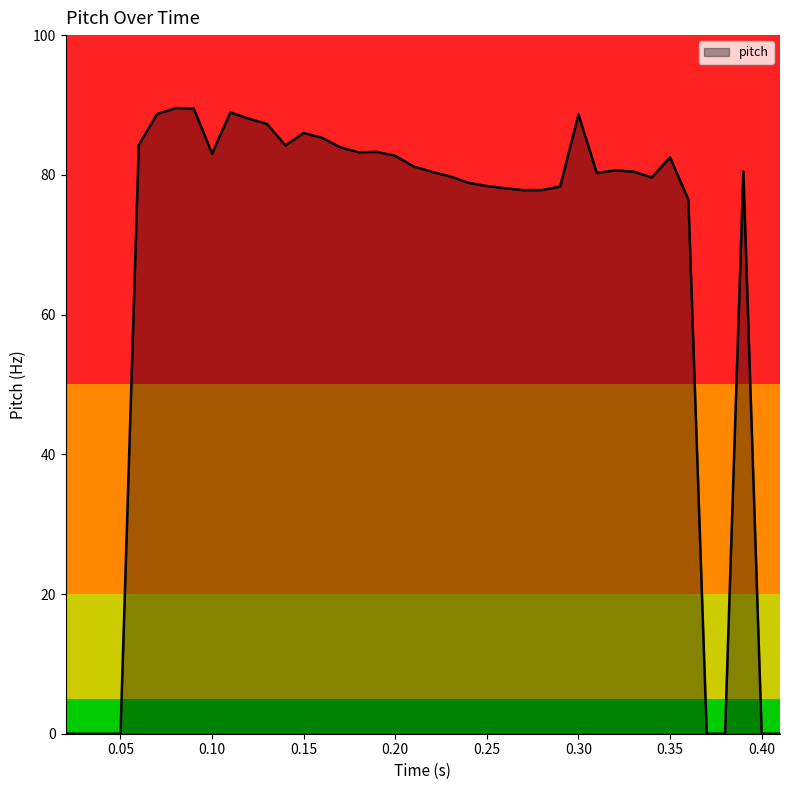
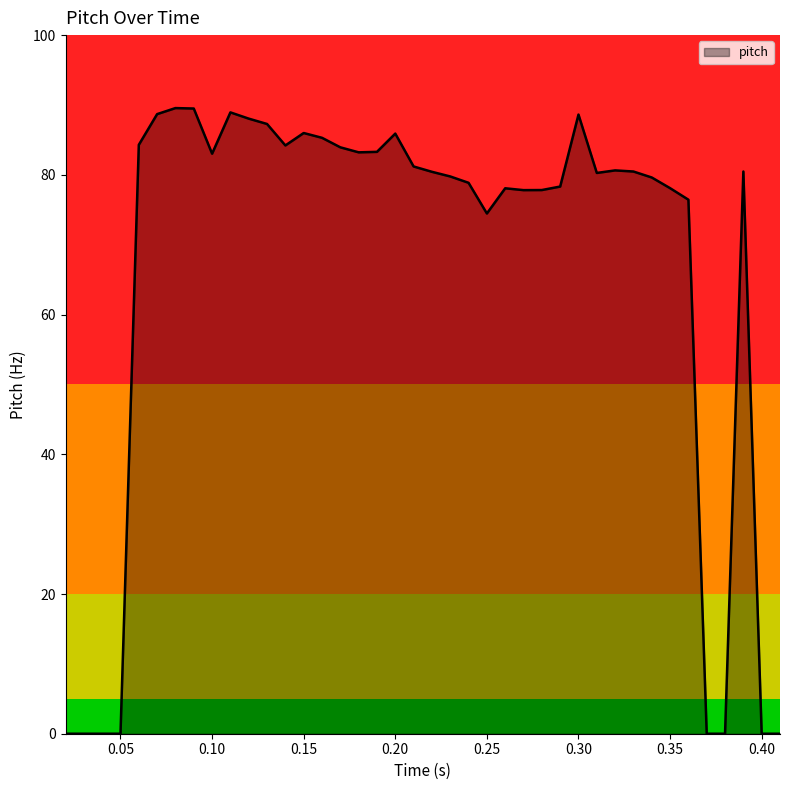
0.20: 83 -> 86
0.25: 78 -> 74
0.35: 82 -> 78
